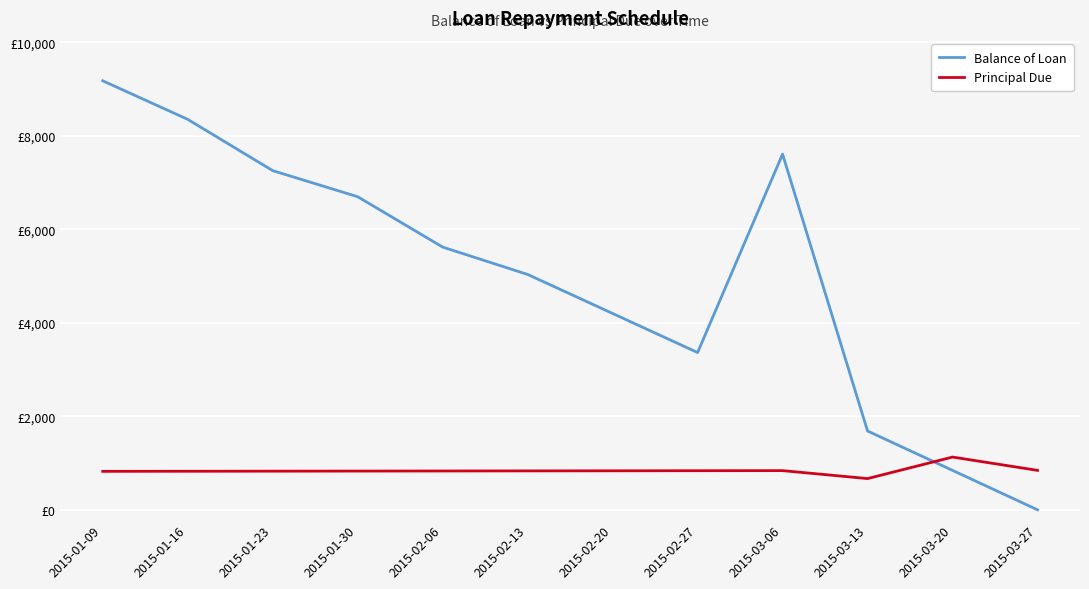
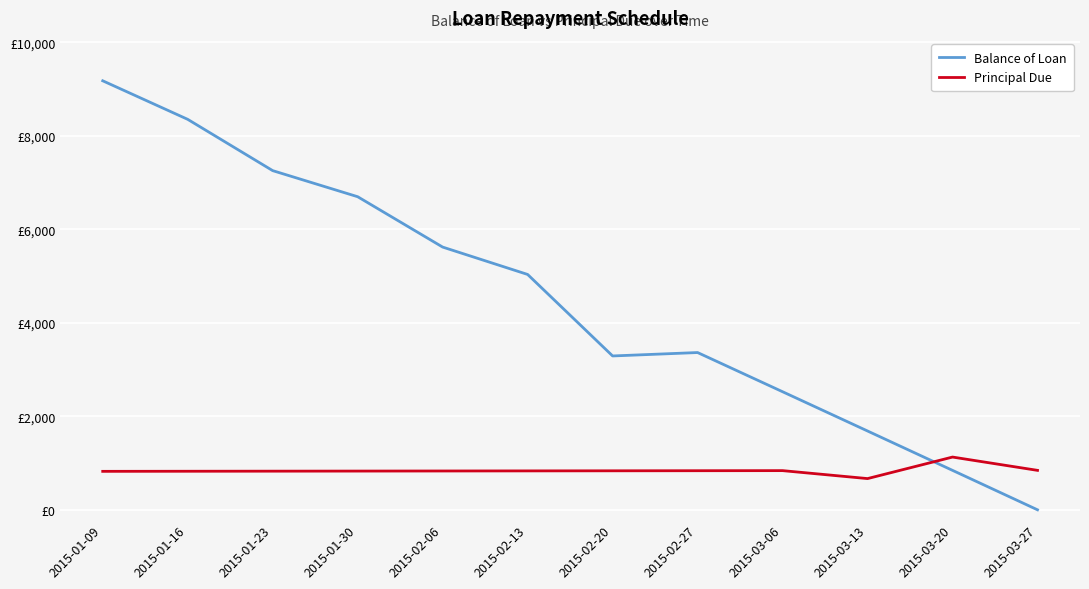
Balance of Loan, 2015-02-20: £4,200 -> £3,300
Balance of Loan, 2015-03-06: £7,600 -> £2,500
